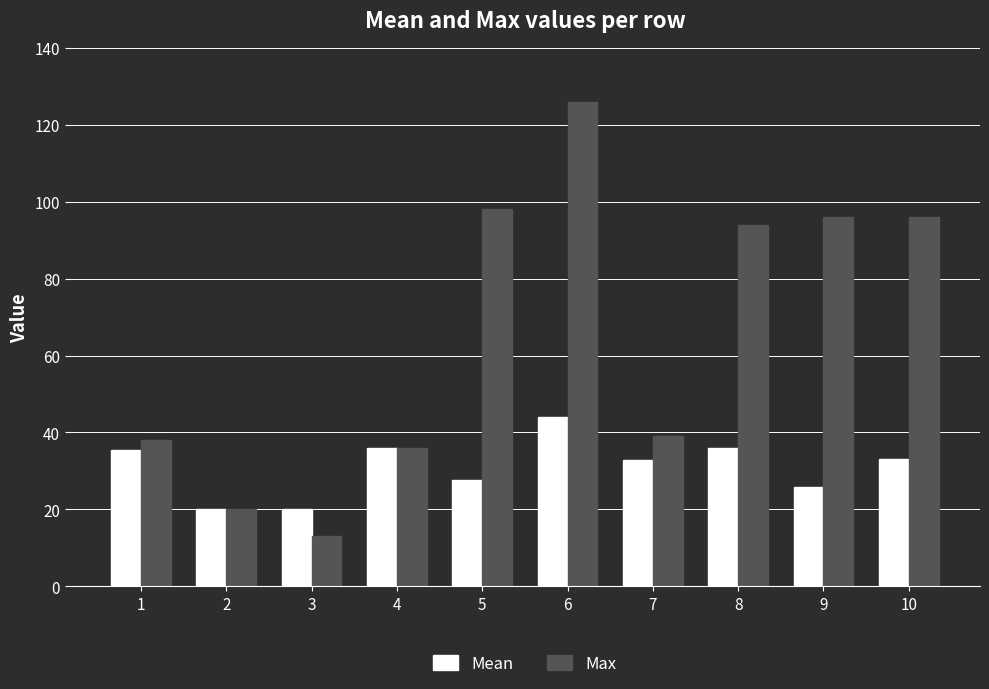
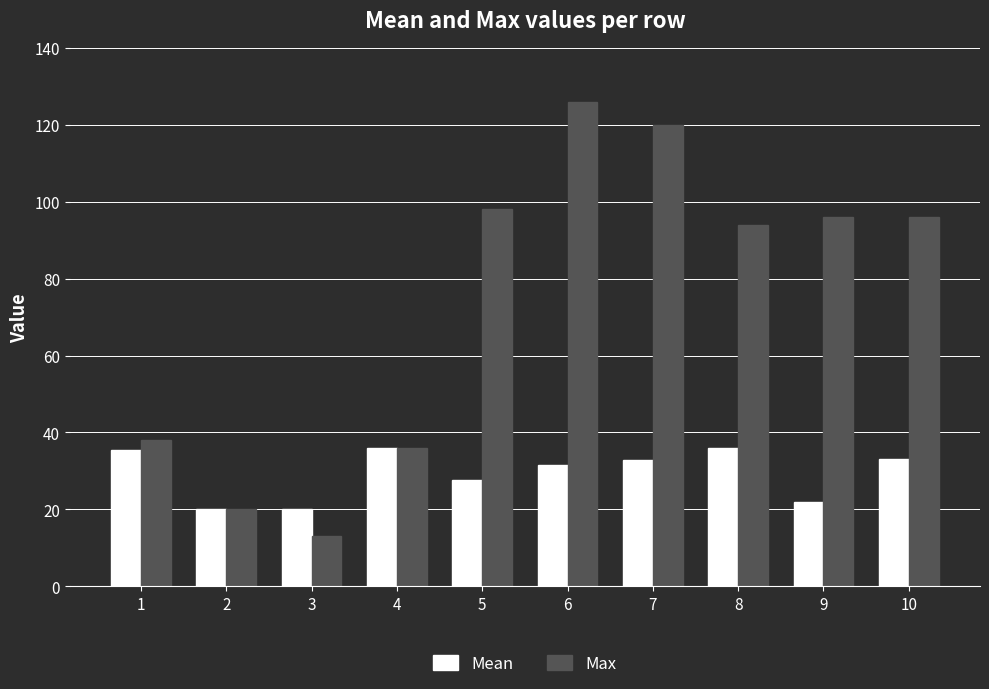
Mean, 6: 44 -> 32
Max, 7: 39 -> 120
Mean, 9: 26 -> 22
